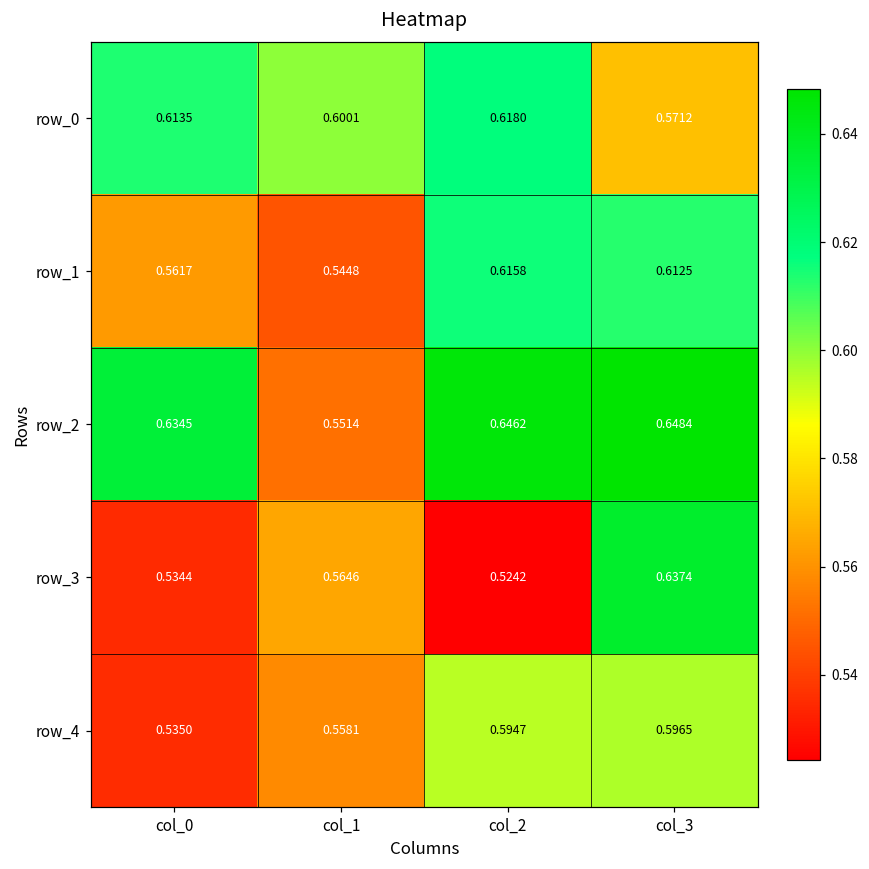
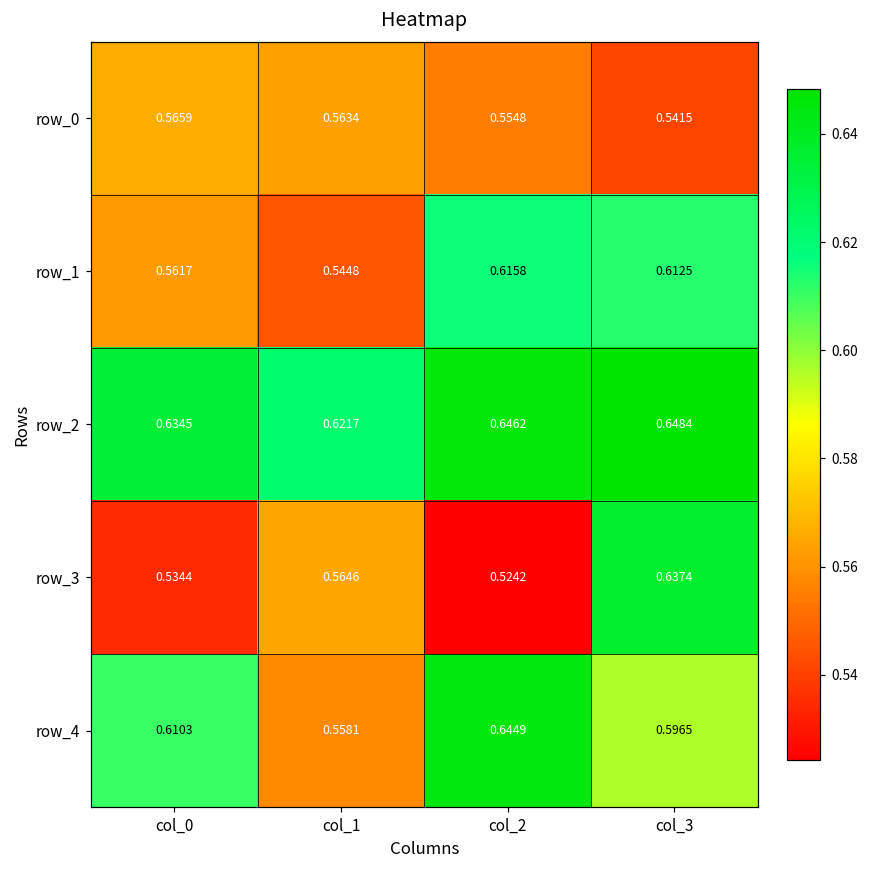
row_0, col_0: 0.6135 -> 0.5659
row_0, col_1: 0.6001 -> 0.5634
row_0, col_2: 0.6180 -> 0.5548
row_0, col_3: 0.5712 -> 0.5415
row_2, col_1: 0.5514 -> 0.6217
row_4, col_0: 0.5350 -> 0.6103
row_4, col_2: 0.5947 -> 0.6449
